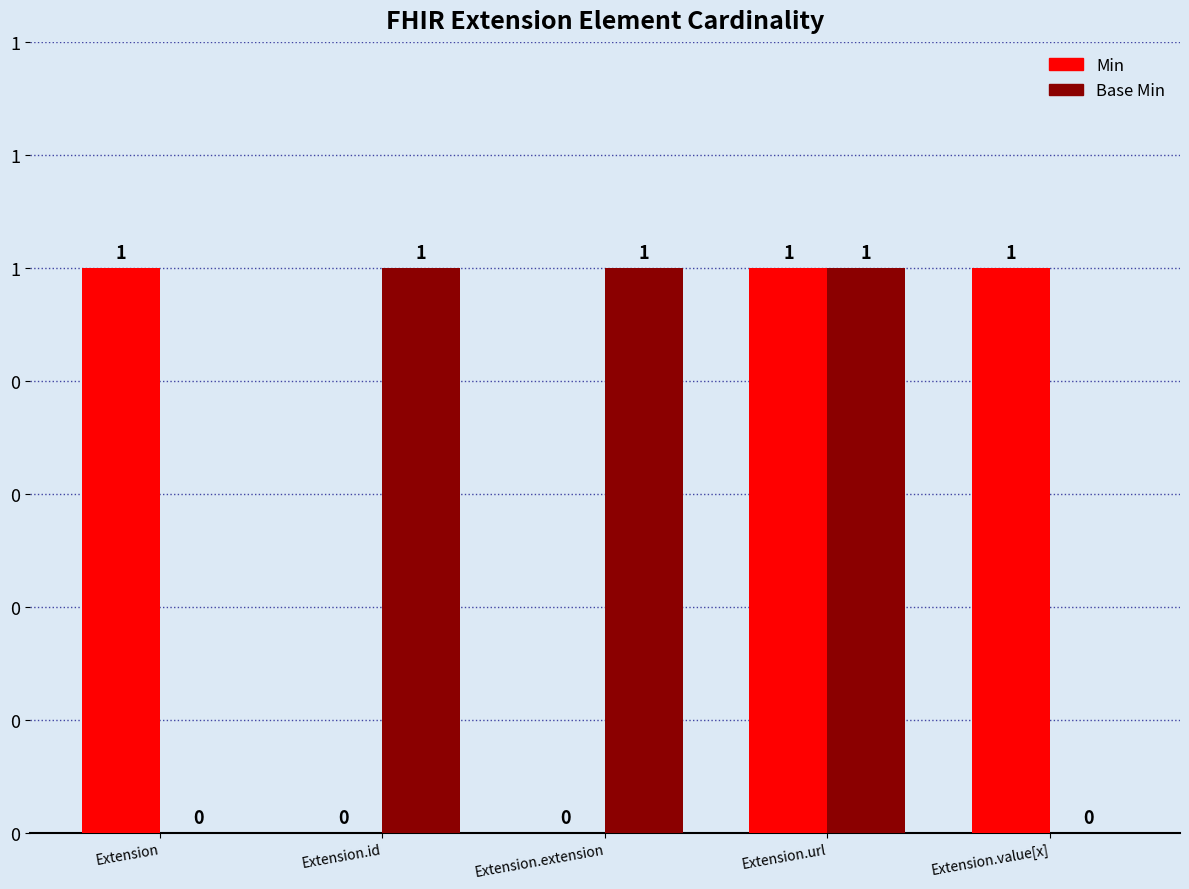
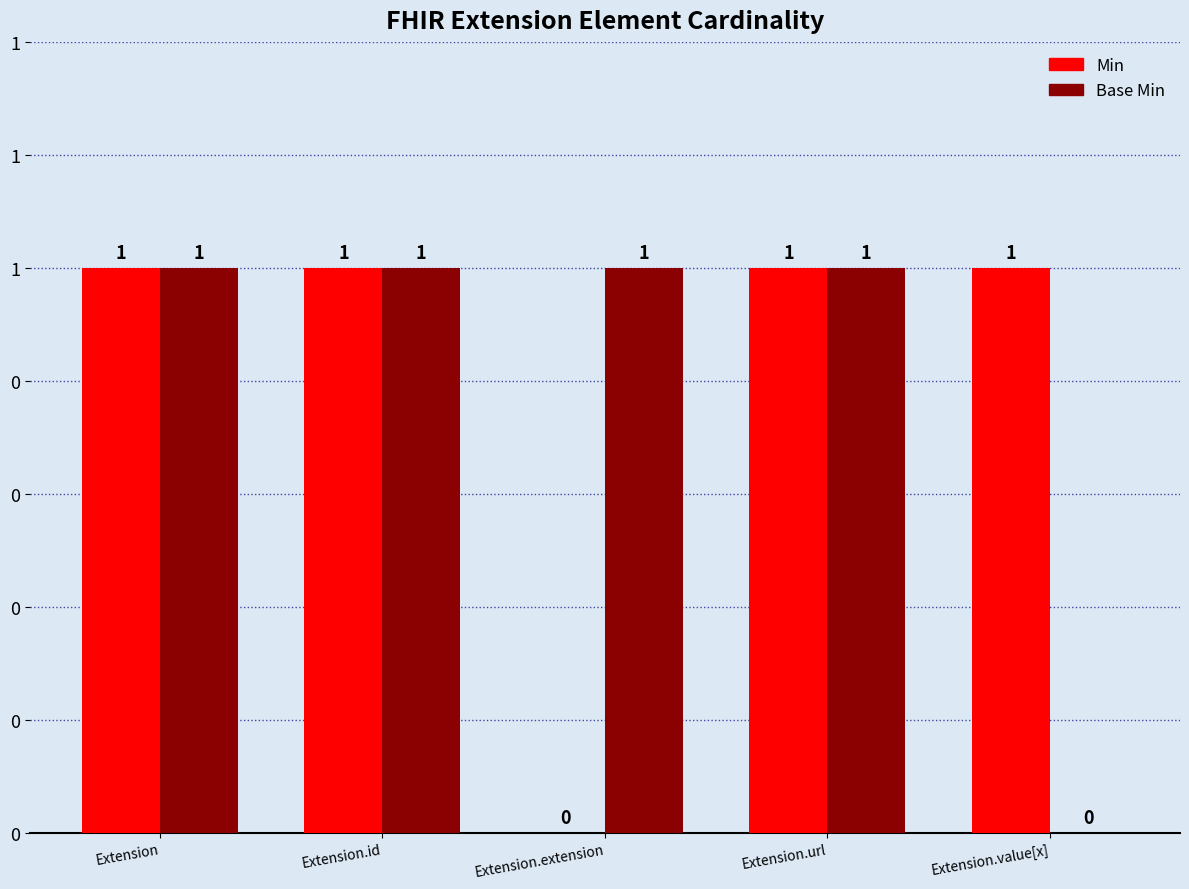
Base Min, Extension: 0 -> 1
Min, Extension.id: 0 -> 1
